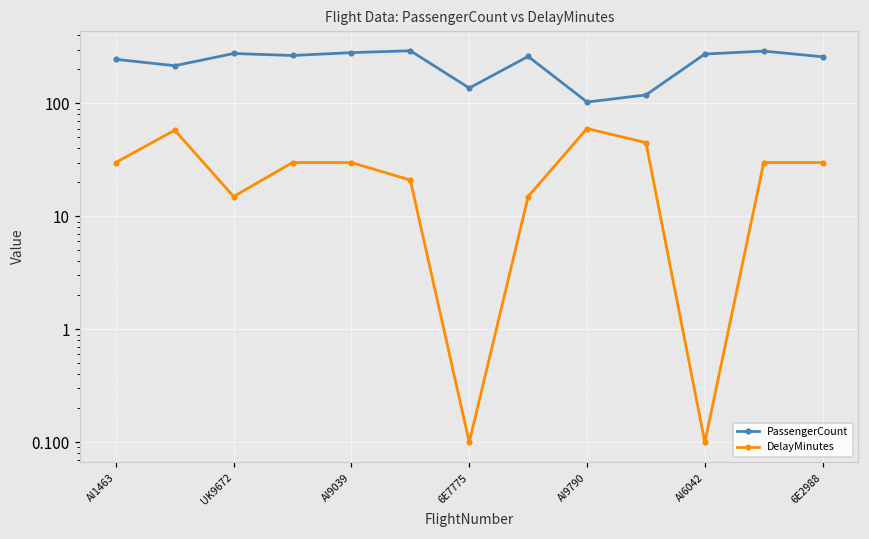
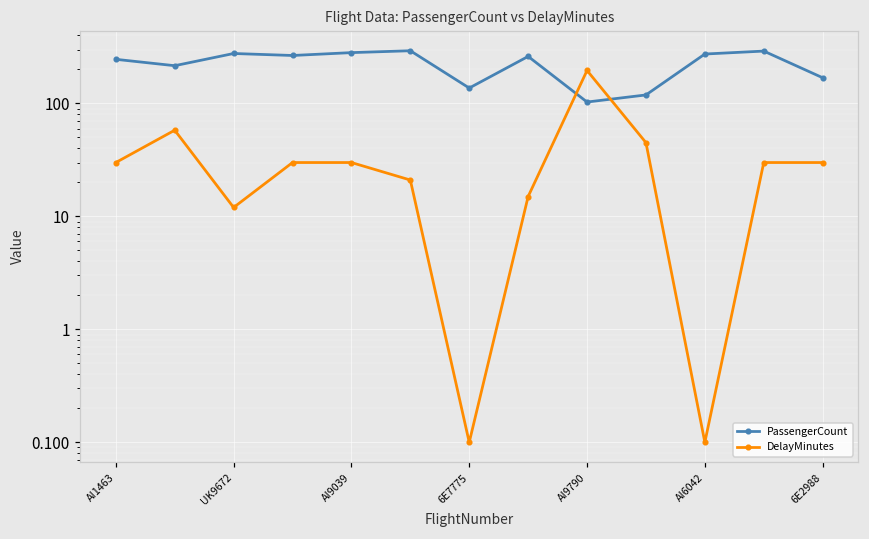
DelayMinutes, UK9672: 15 -> 12
DelayMinutes, AI9790: 60 -> 200
PassengerCount, 6E2988: 260 -> 170
